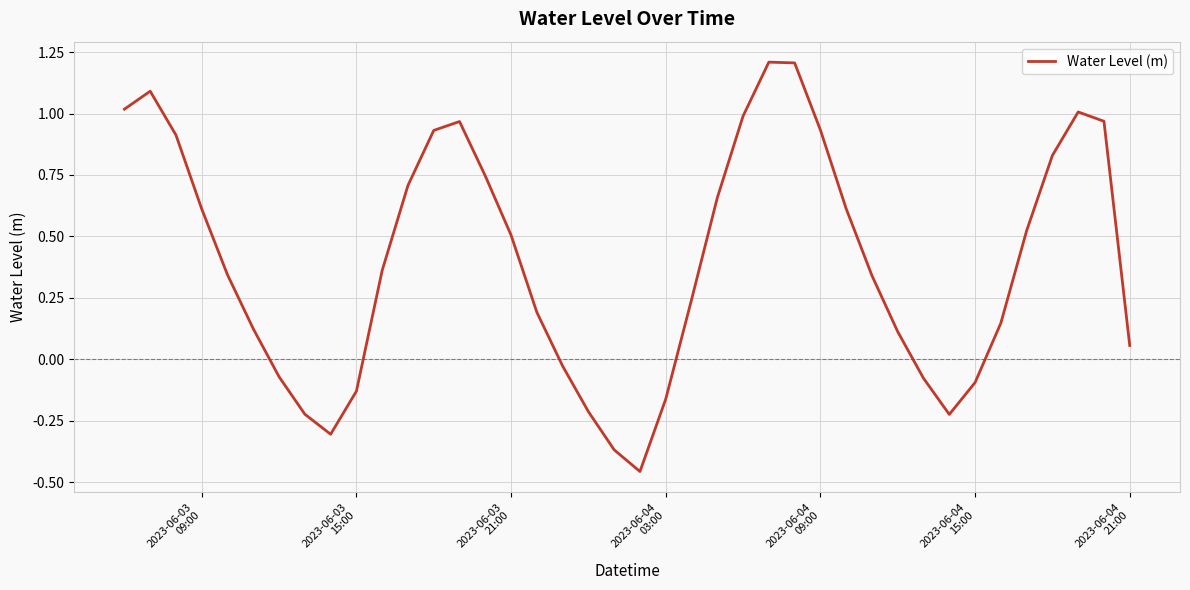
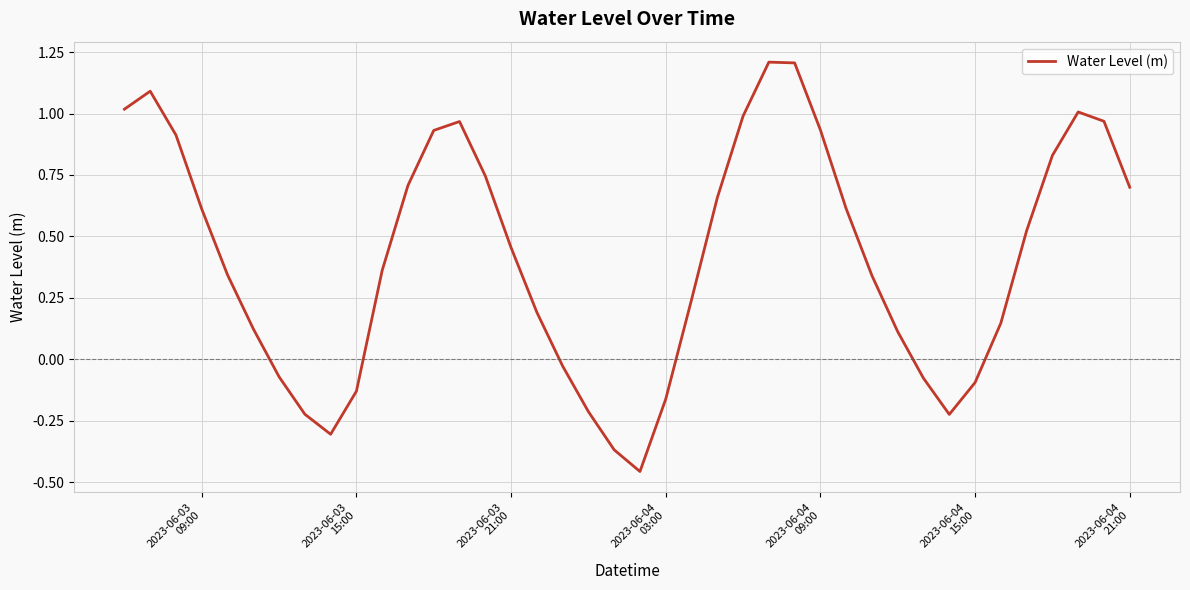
2023-06-03 21:00: 0.50 -> 0.45
2023-06-04 21:00: 0.06 -> 0.70
